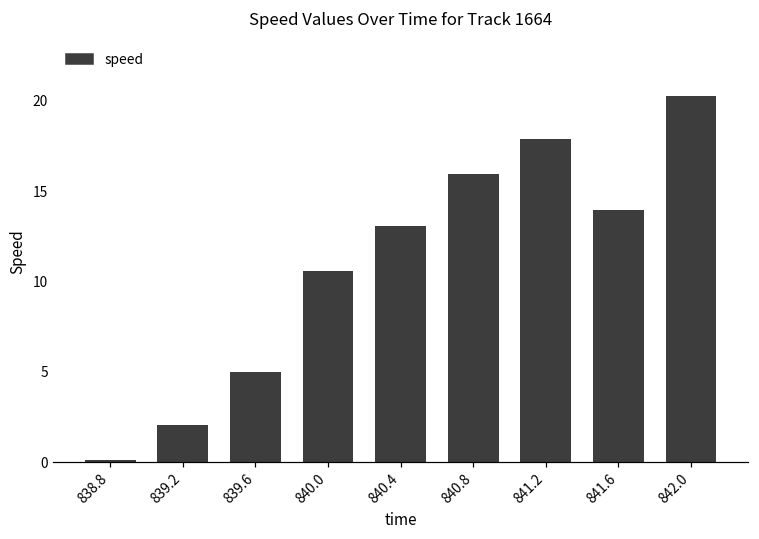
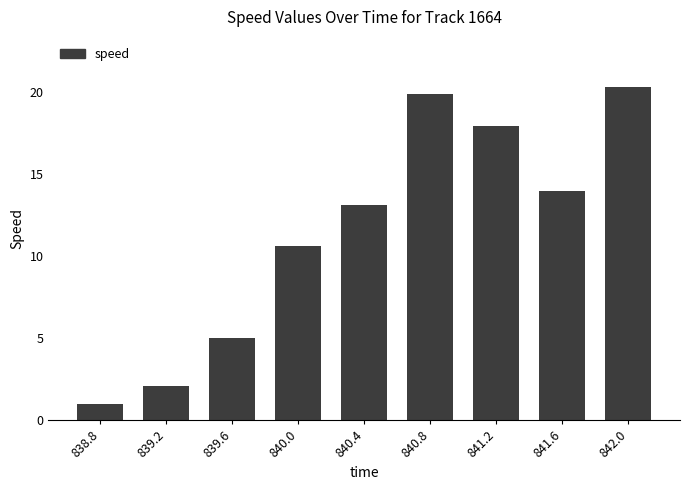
838.8: 0.1 -> 1.0
840.8: 15.9 -> 19.8
